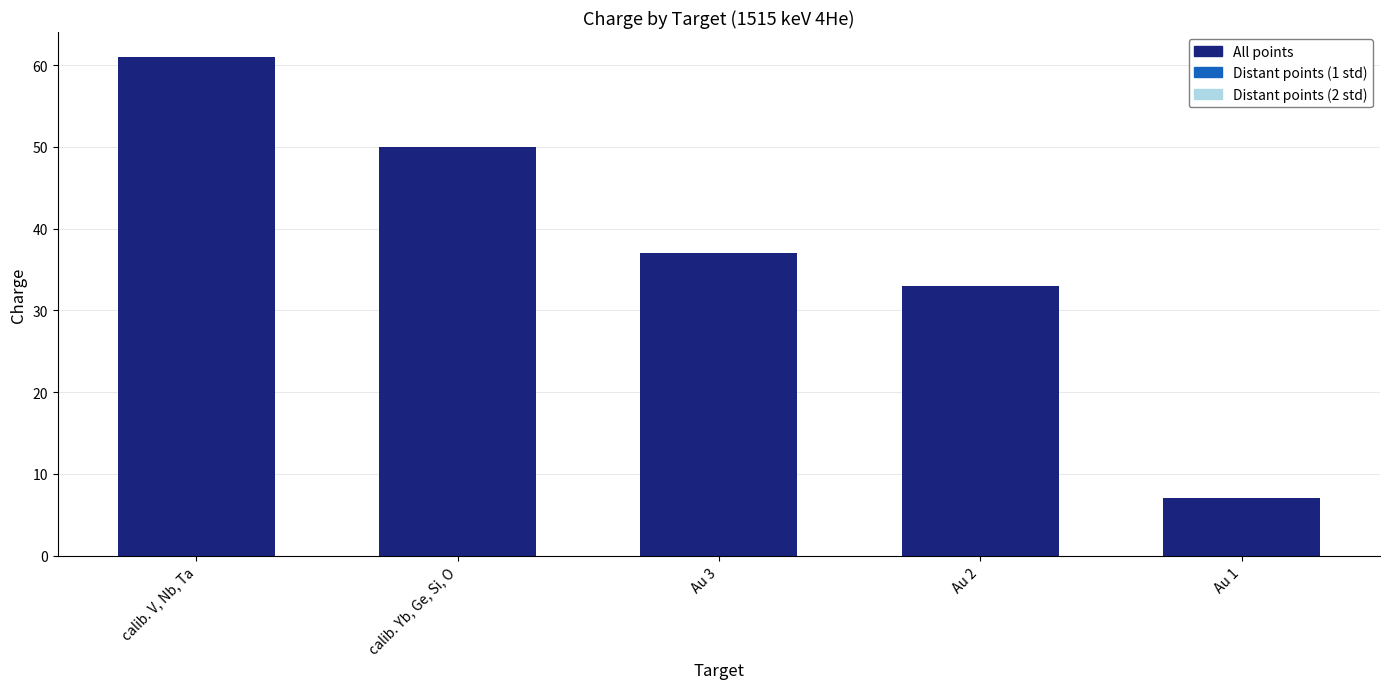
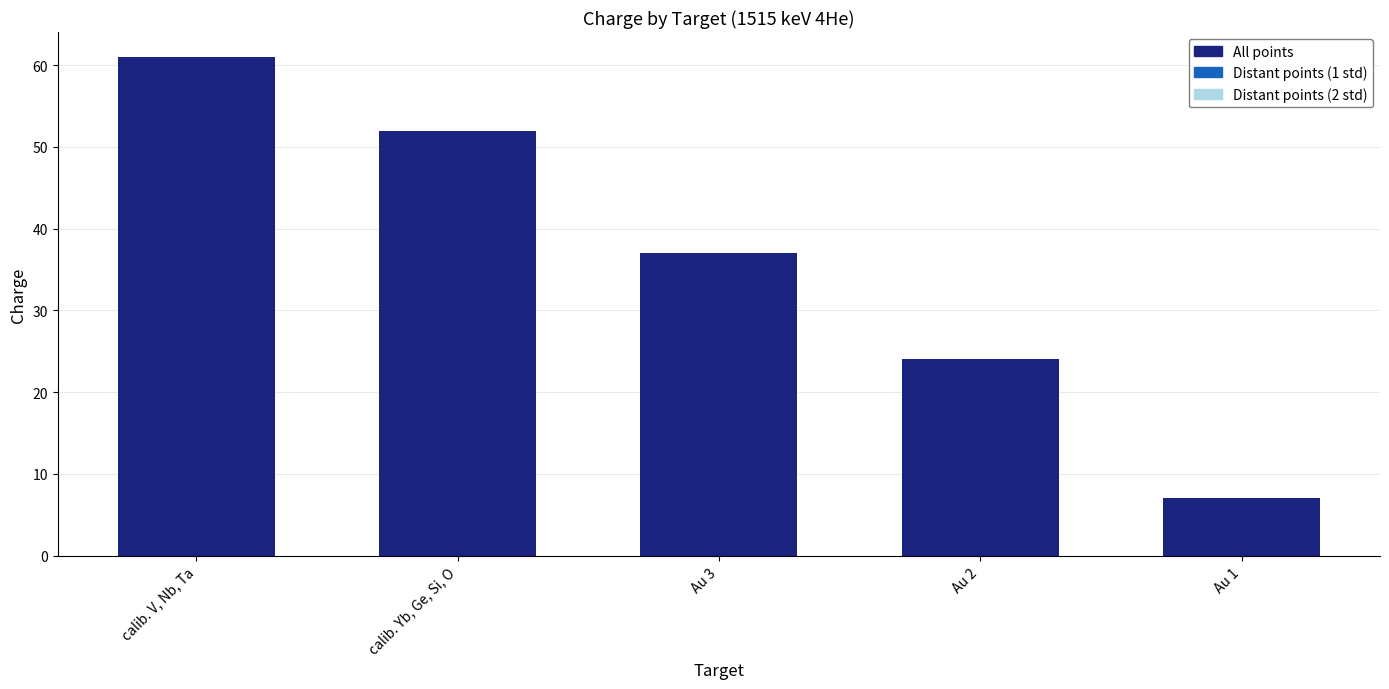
calib. Yb, Ge, Si, O: 50 -> 52
Au 2: 33 -> 24
